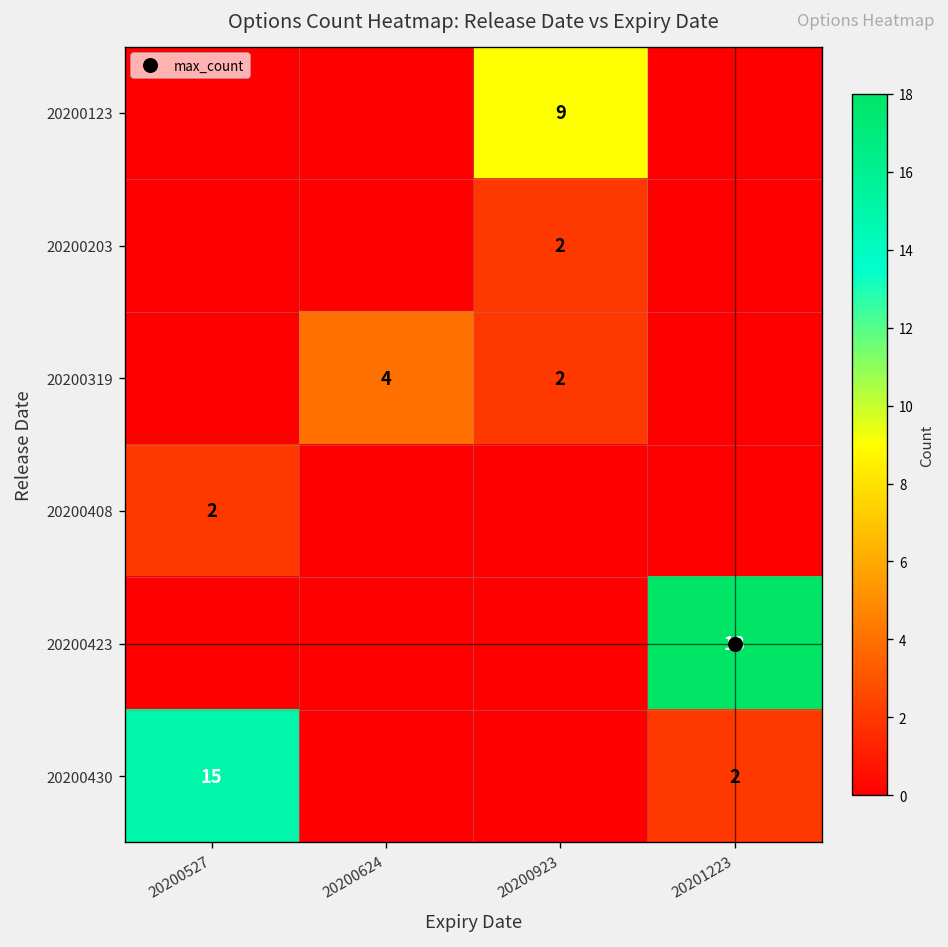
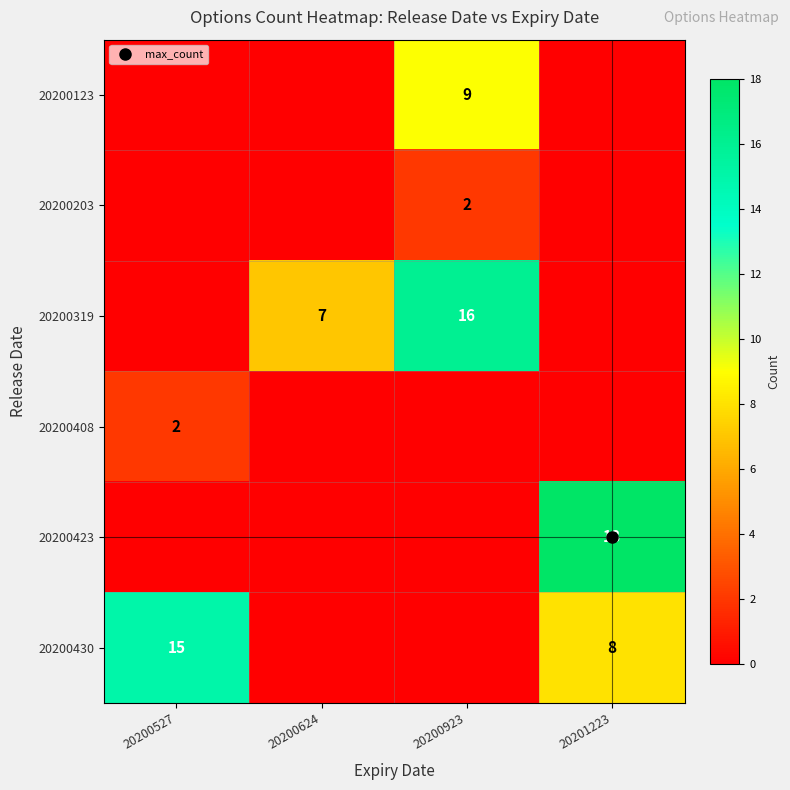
20200319, 20200624: 4 -> 7
20200319, 20200923: 2 -> 16
20200430, 20201223: 2 -> 8
